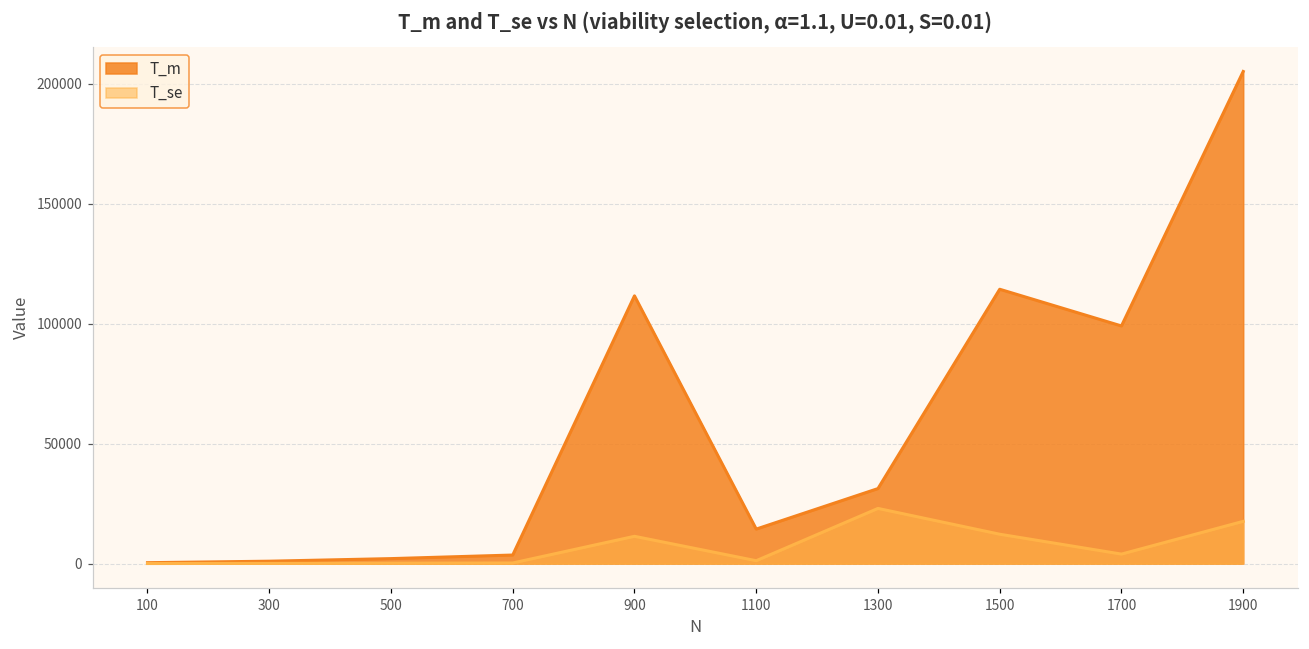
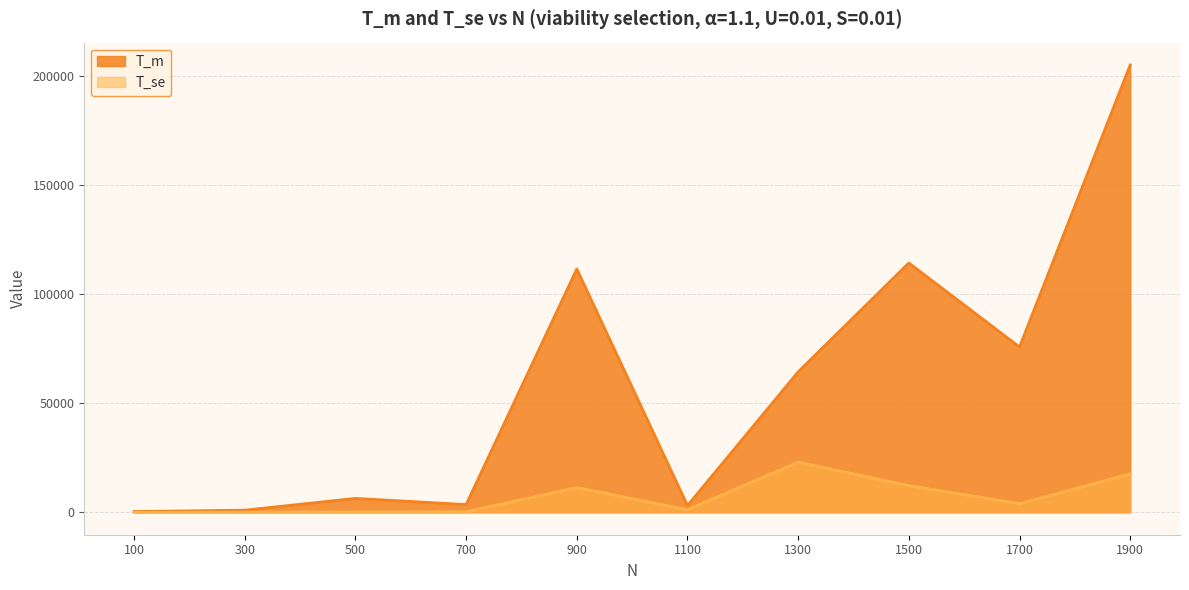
T_m, 500: 2000 -> 6000
T_m, 1100: 14000 -> 3000
T_m, 1300: 31000 -> 64000
T_m, 1700: 99000 -> 76000
